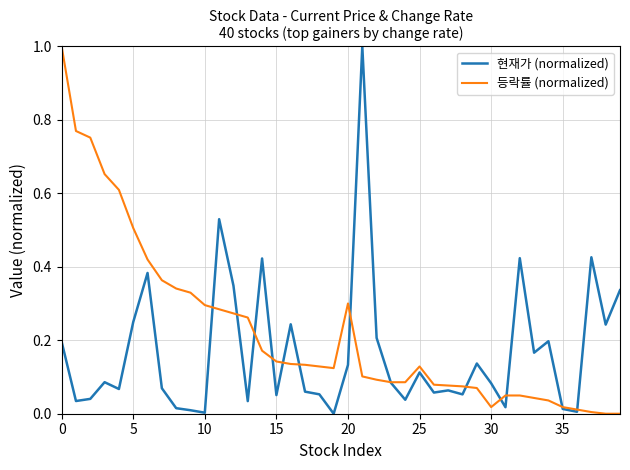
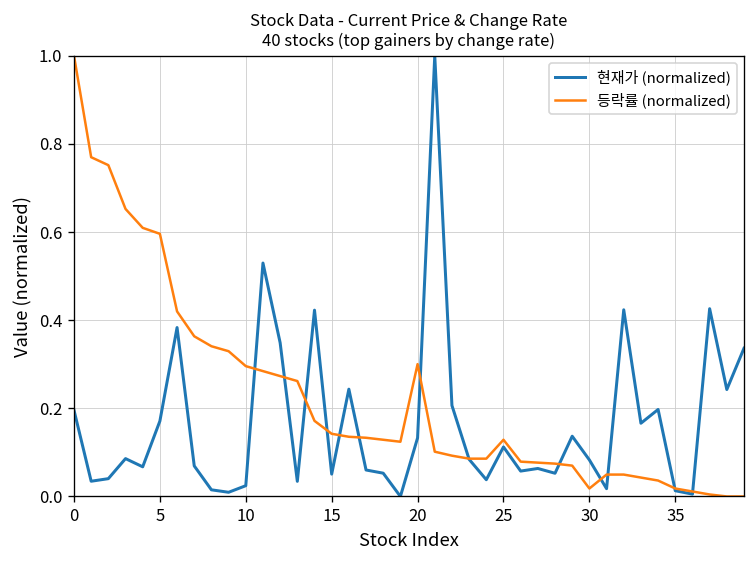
현재가 (normalized), 5: 0.25 -> 0.17
등락률 (normalized), 5: 0.51 -> 0.60
현재가 (normalized), 10: 0.00 -> 0.02
